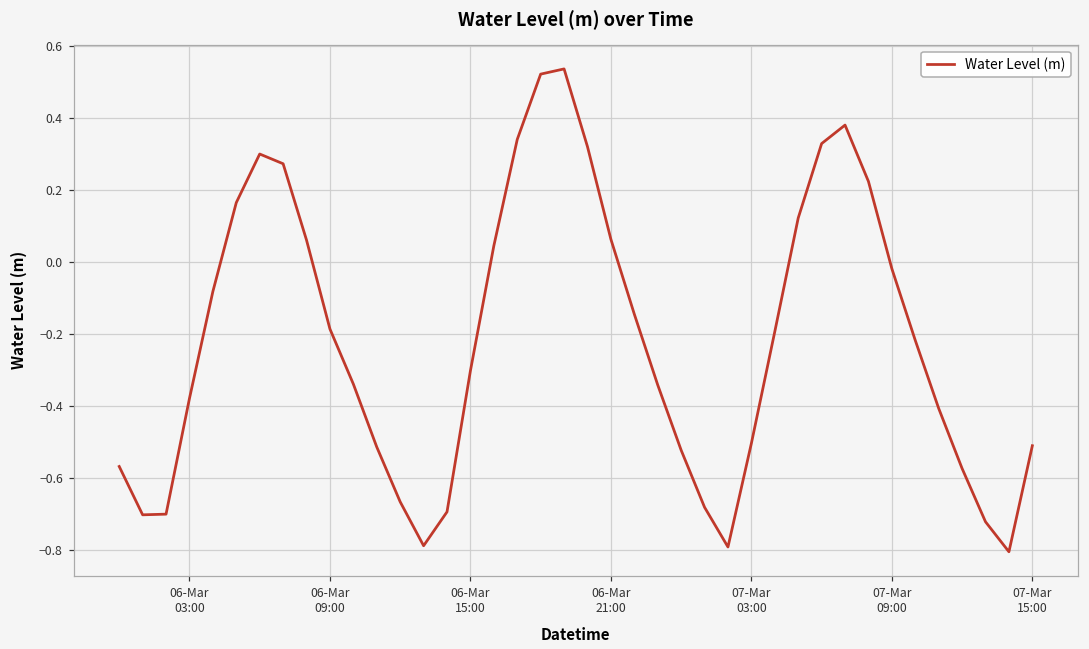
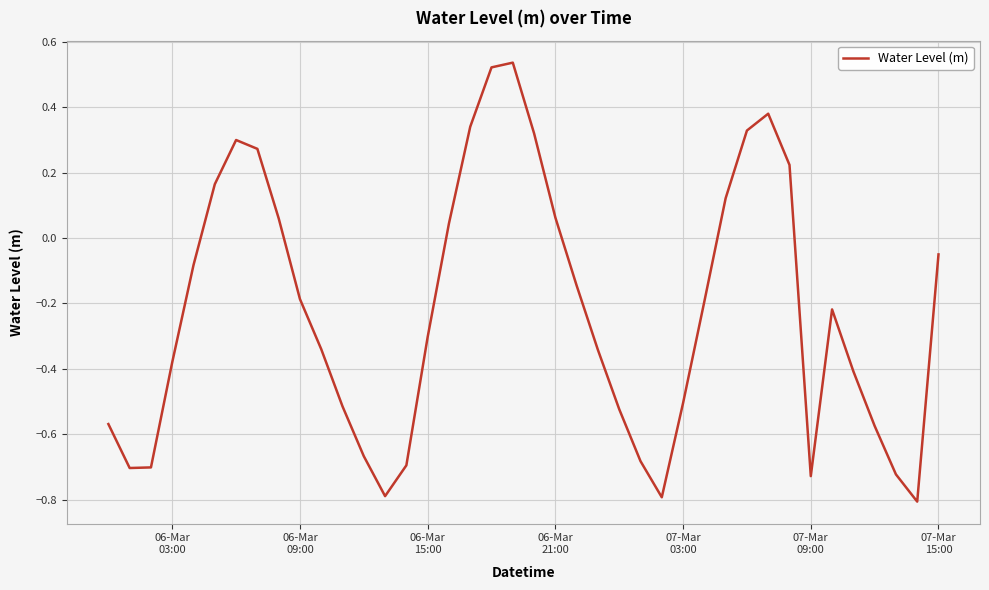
07-Mar 09:00: -0.02 -> -0.73
07-Mar 15:00: -0.51 -> -0.05
